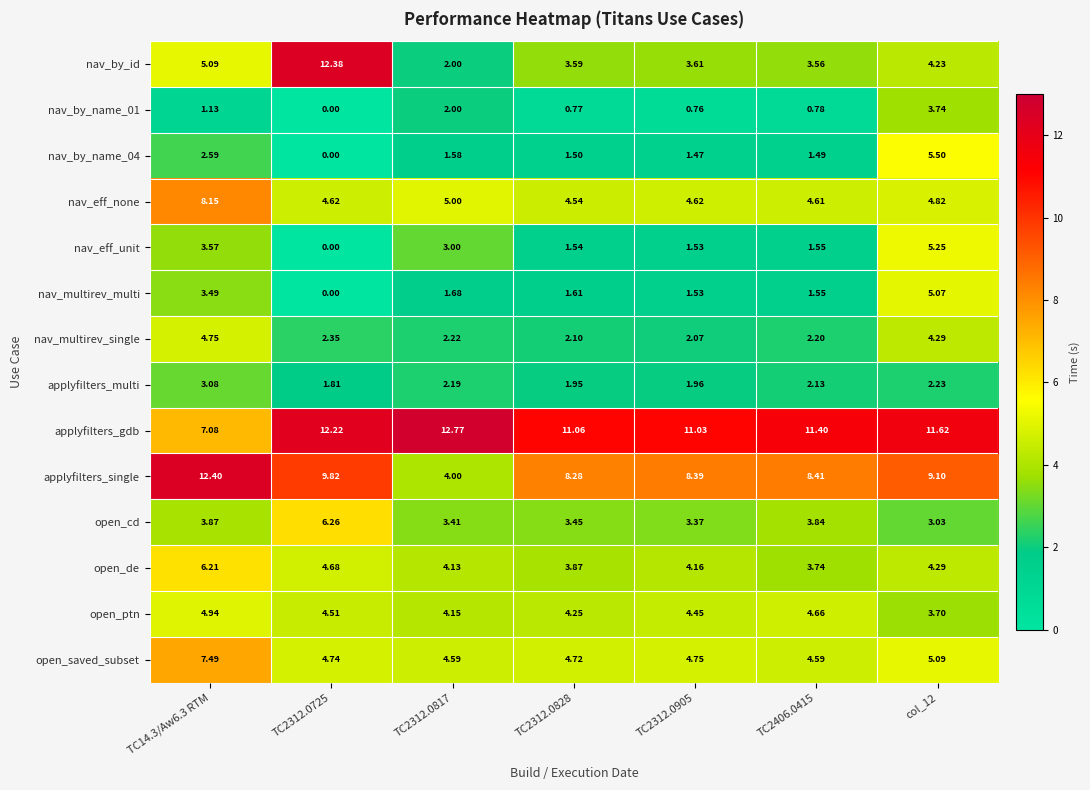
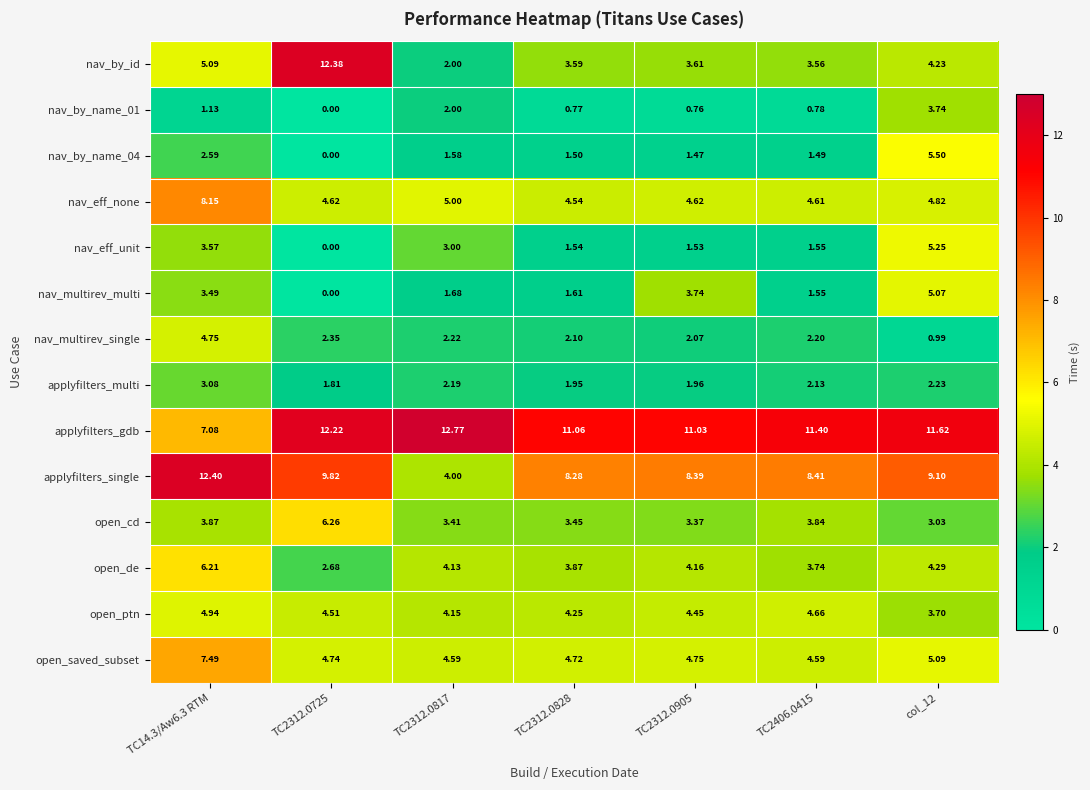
nav_multirev_multi, TC2312.0905: 1.53 -> 3.74
nav_multirev_single, col_12: 4.29 -> 0.99
open_de, TC2312.0725: 4.68 -> 2.68
